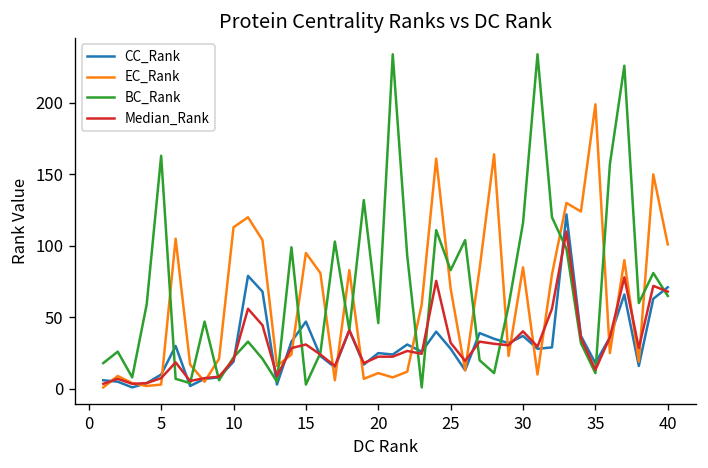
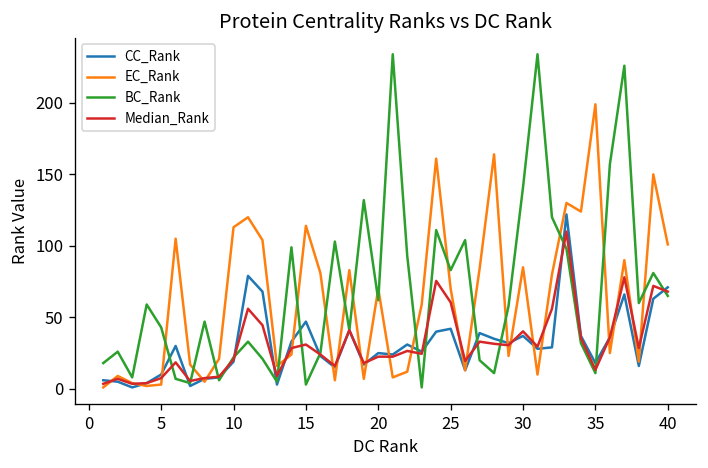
BC_Rank, 5: 163 -> 43
EC_Rank, 15: 95 -> 114
EC_Rank, 20: 11 -> 70
BC_Rank, 20: 46 -> 62
CC_Rank, 25: 28 -> 42
Median_Rank, 25: 32 -> 61
BC_Rank, 30: 116 -> 141
